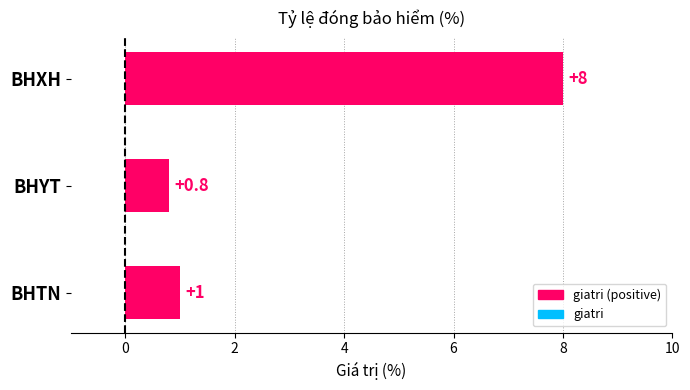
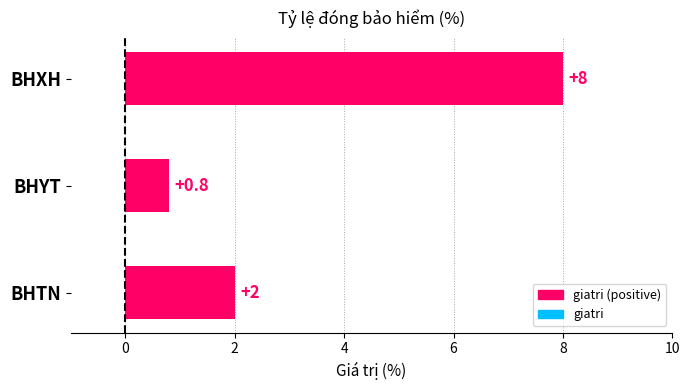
BHTN: +1 -> +2
